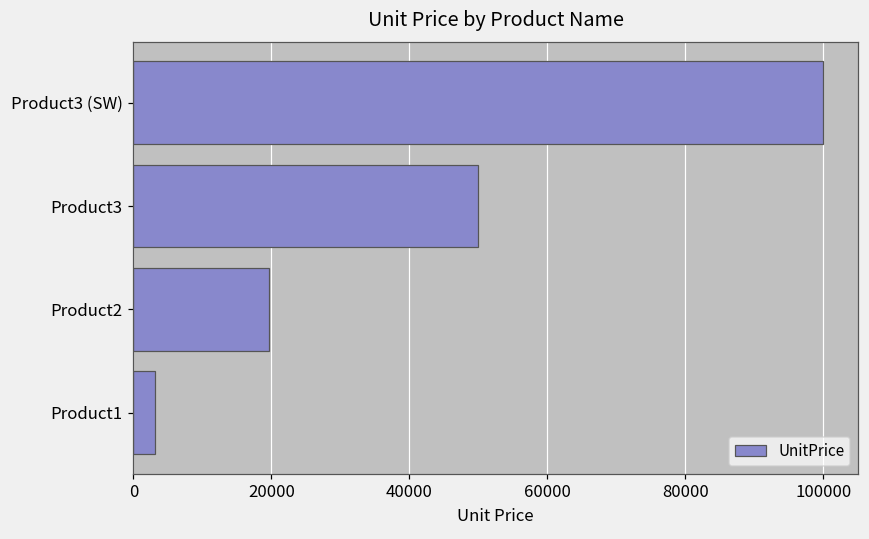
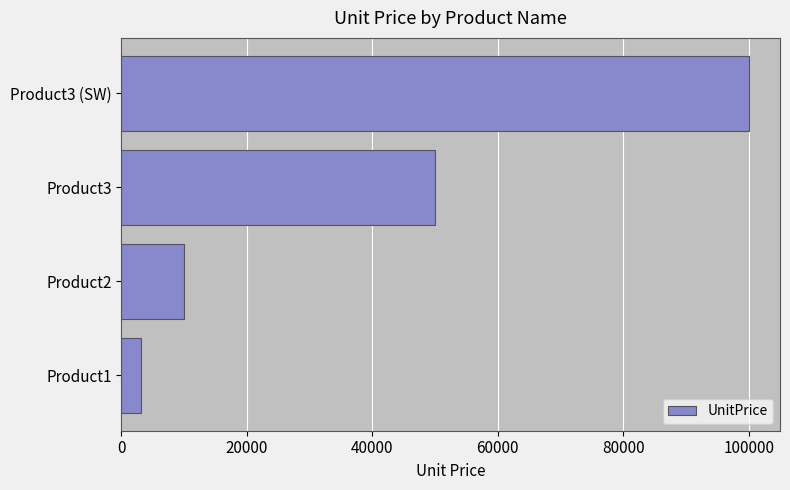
Product2: 20000 -> 10000
